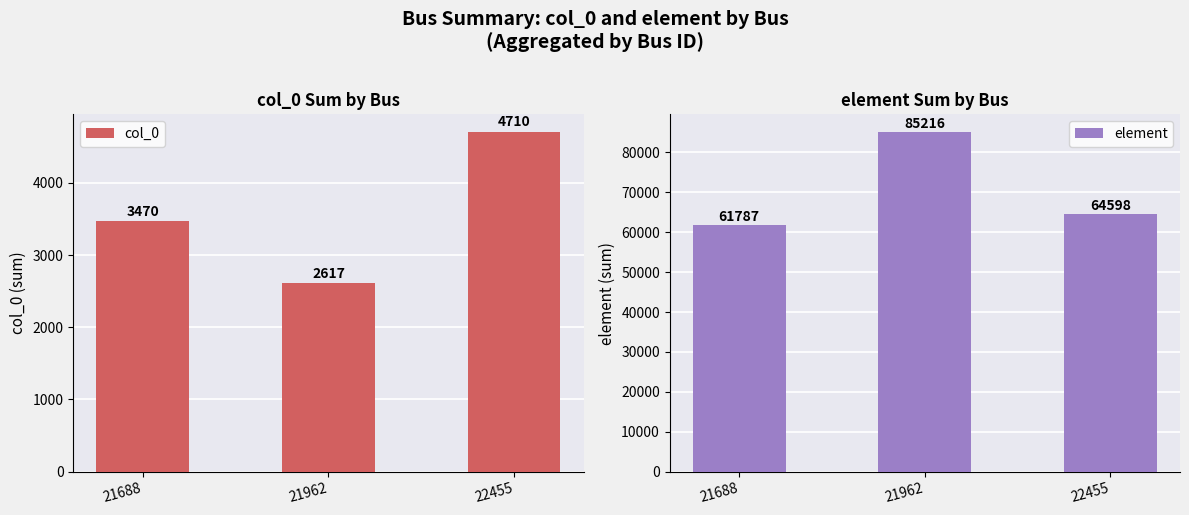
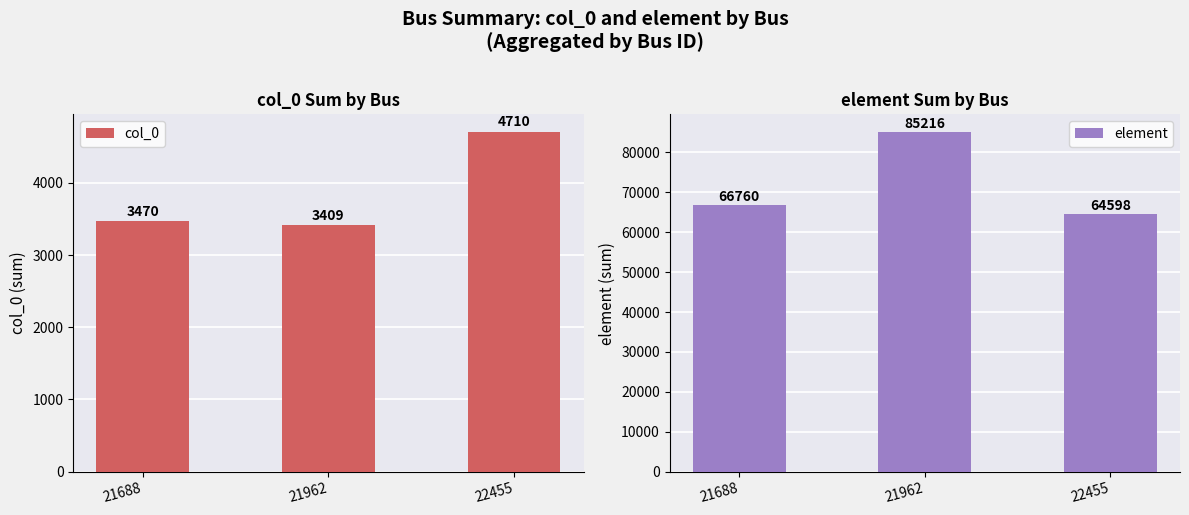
col_0 Sum by Bus, 21962: 2617 -> 3409
element Sum by Bus, 21688: 61787 -> 66760
